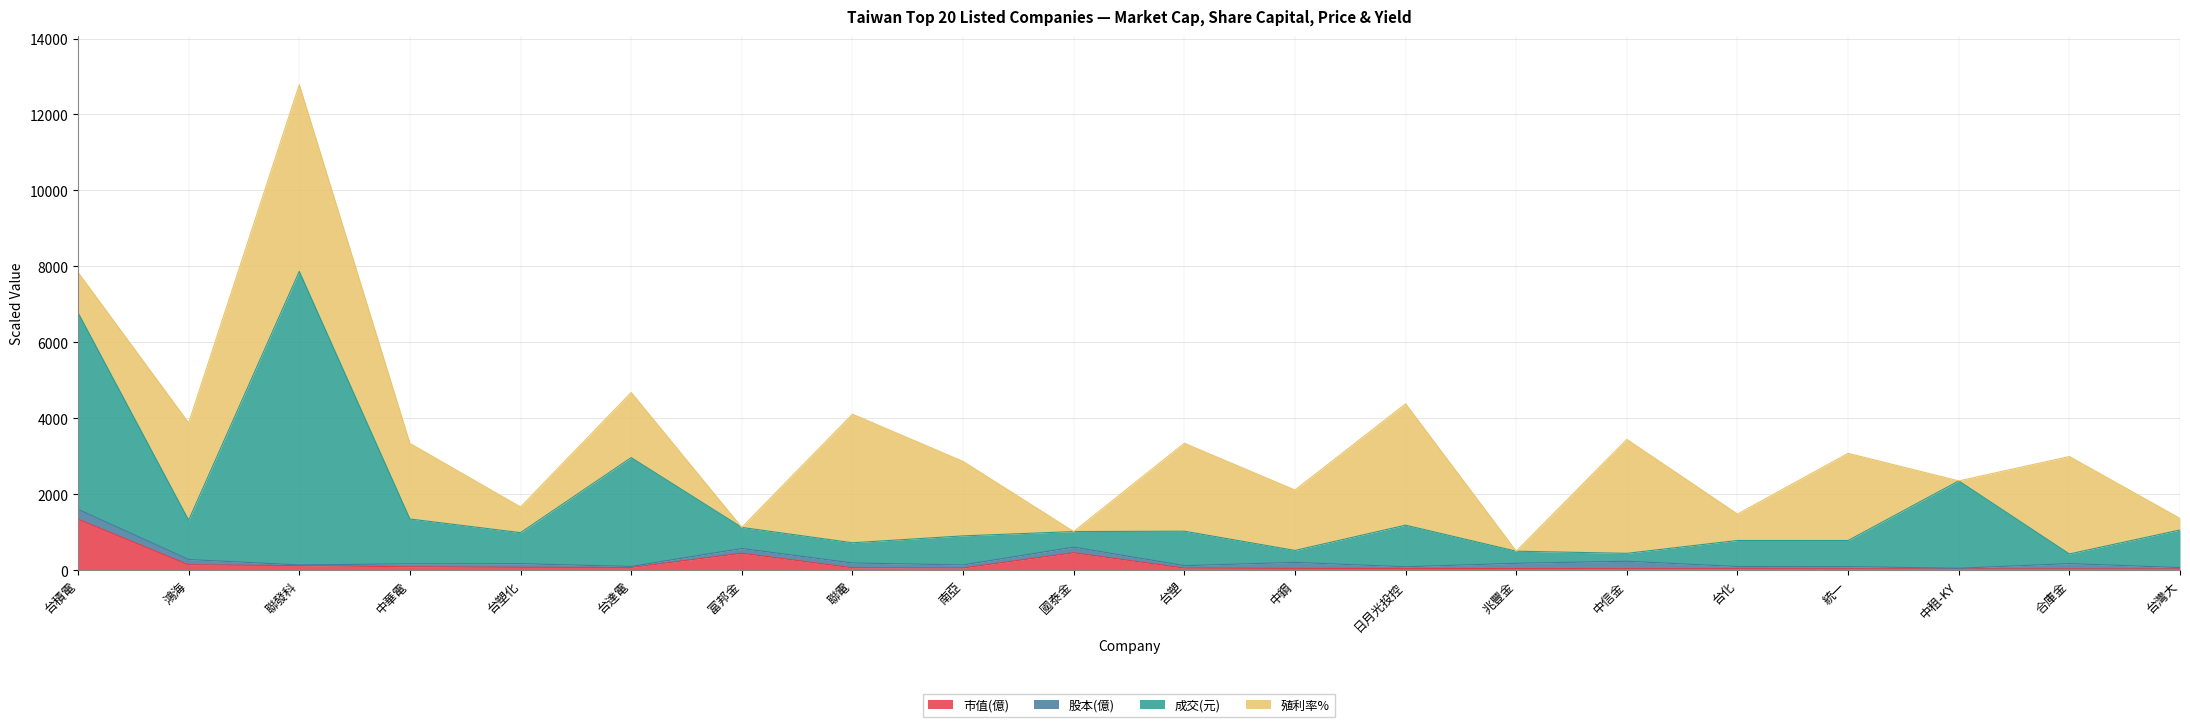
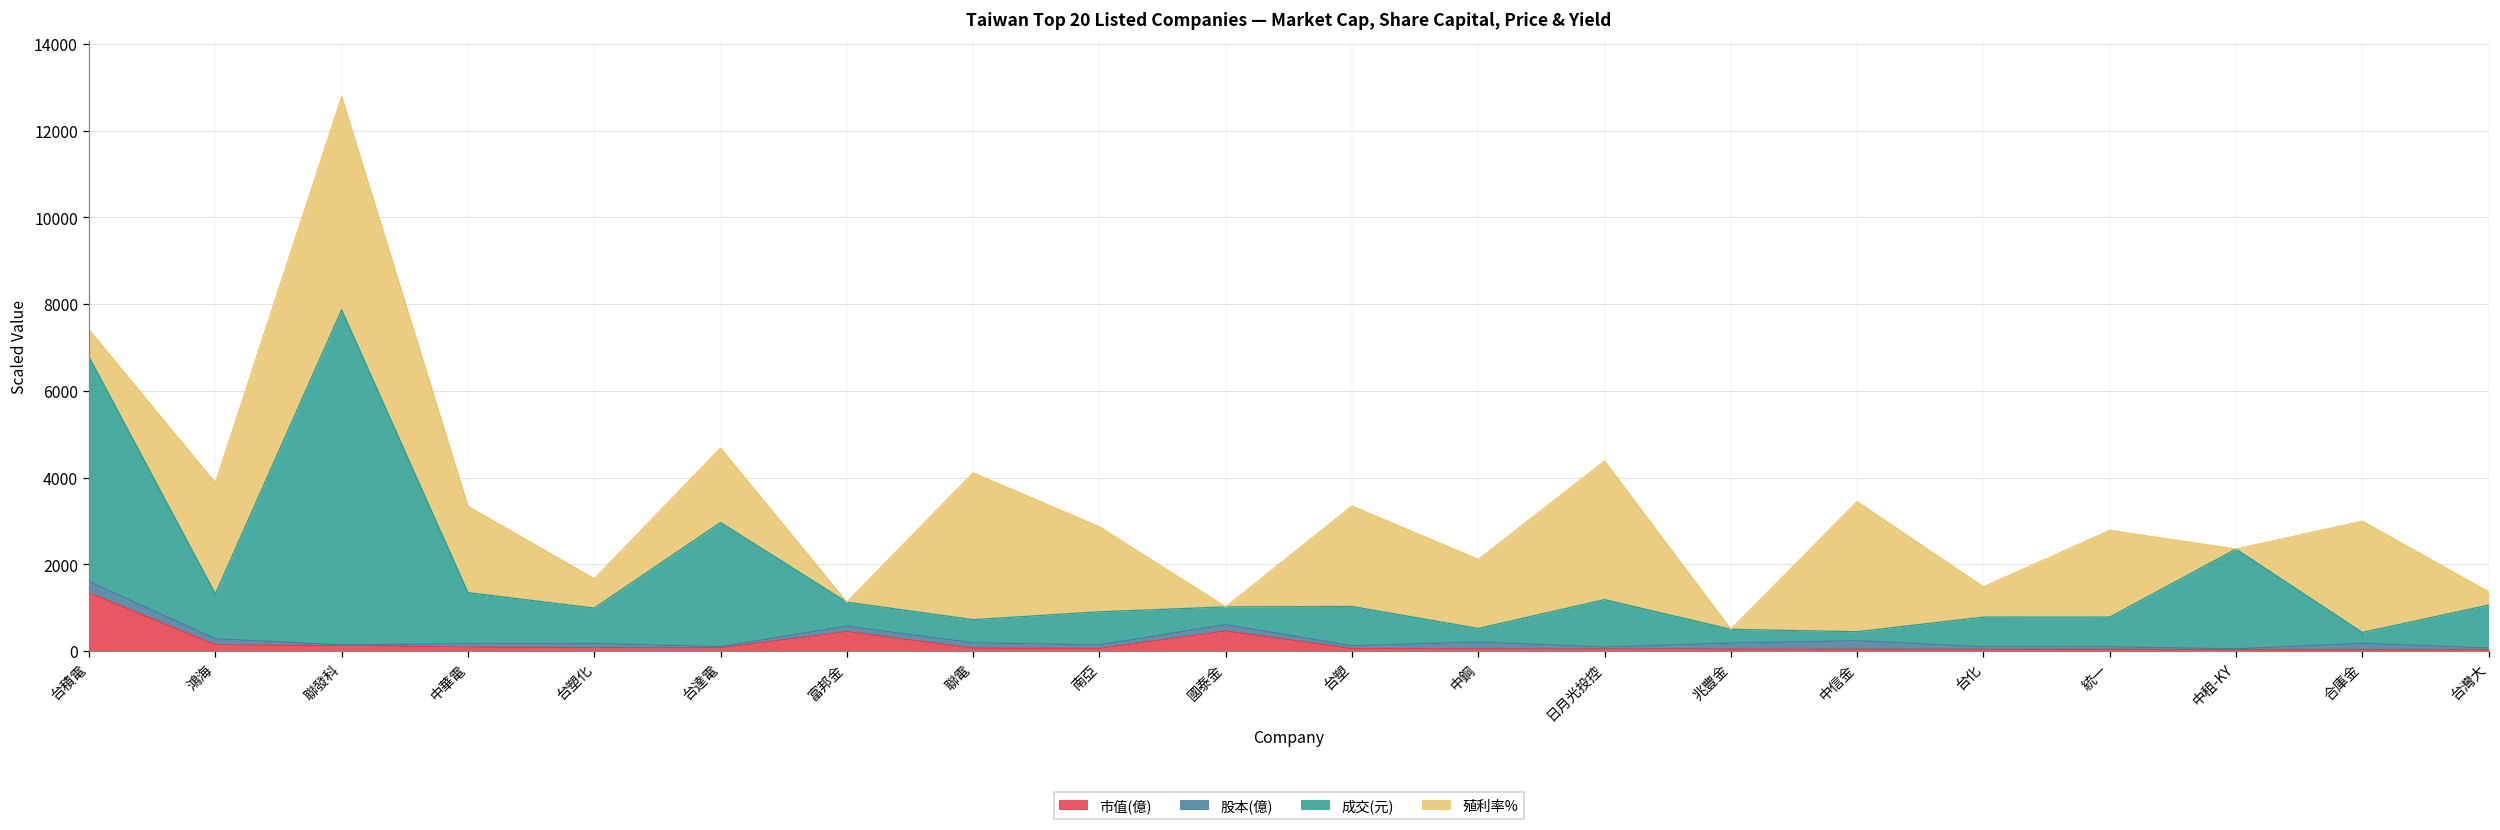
殖利率%, 台積電: 1100 -> 600
殖利率%, 統一: 2300 -> 2000
